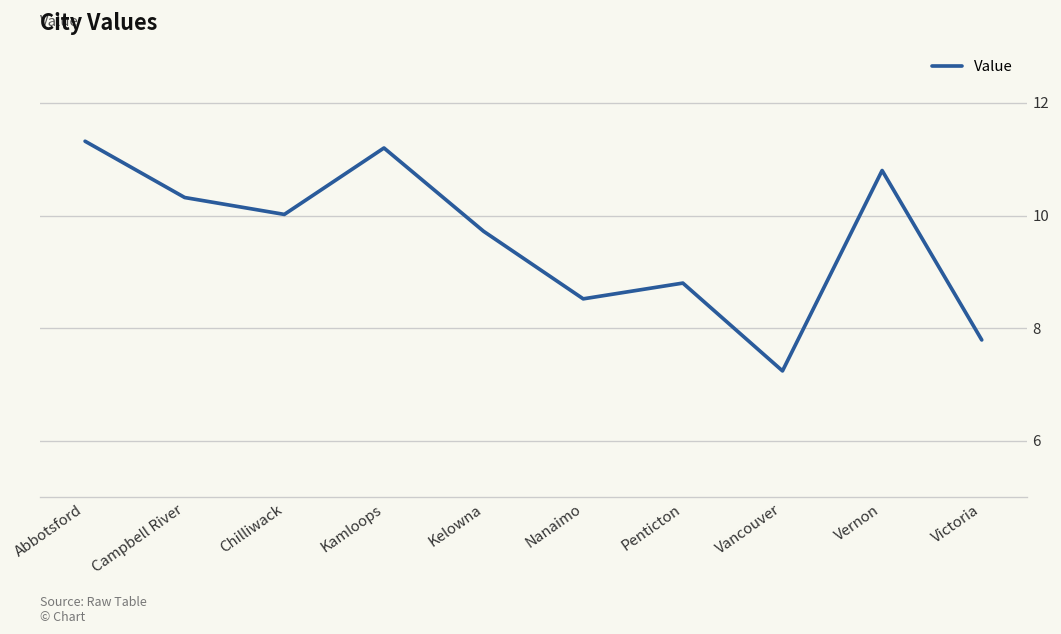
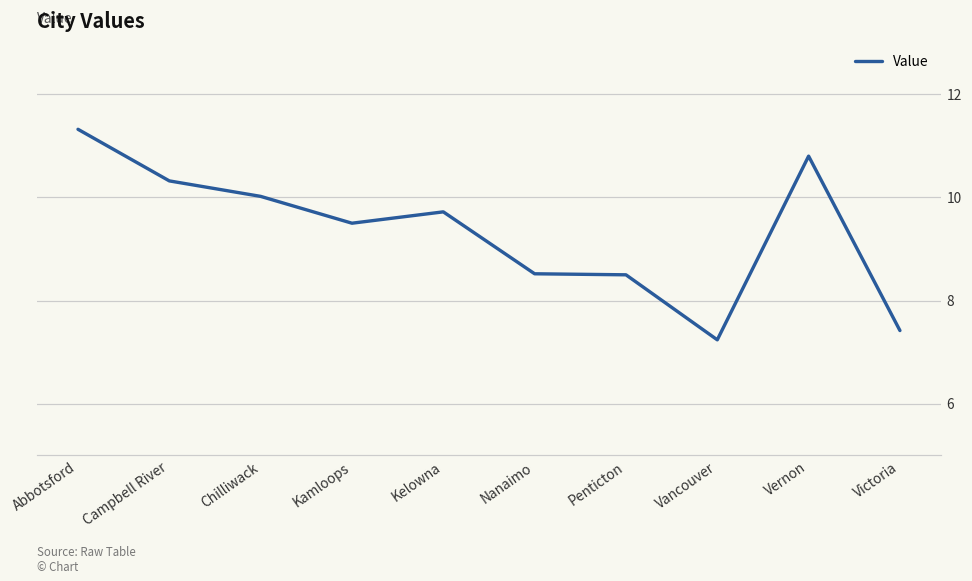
Kamloops: 11.2 -> 9.5
Penticton: 8.8 -> 8.5
Victoria: 7.8 -> 7.4
